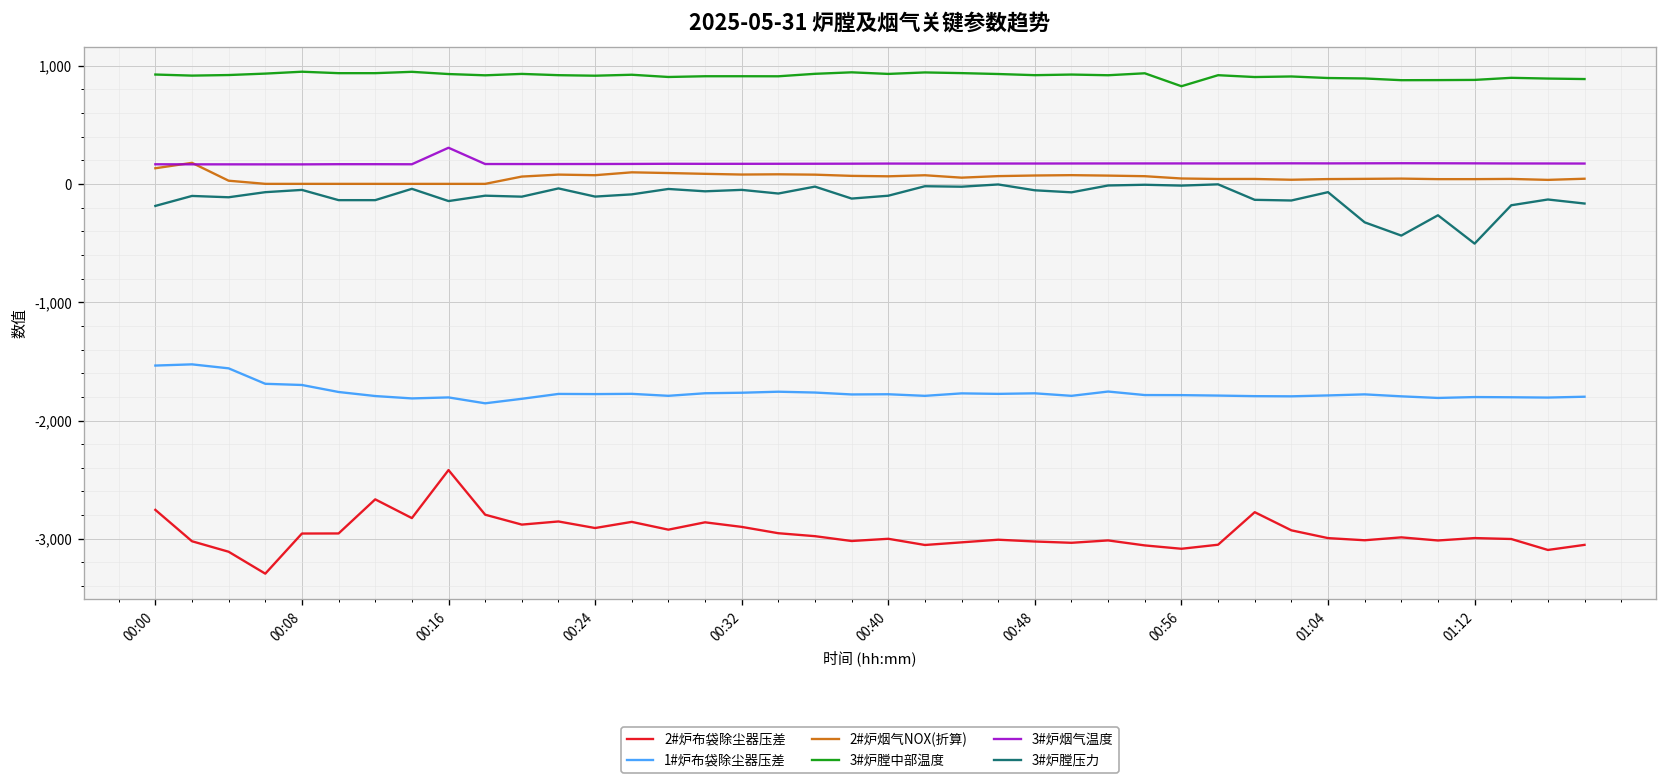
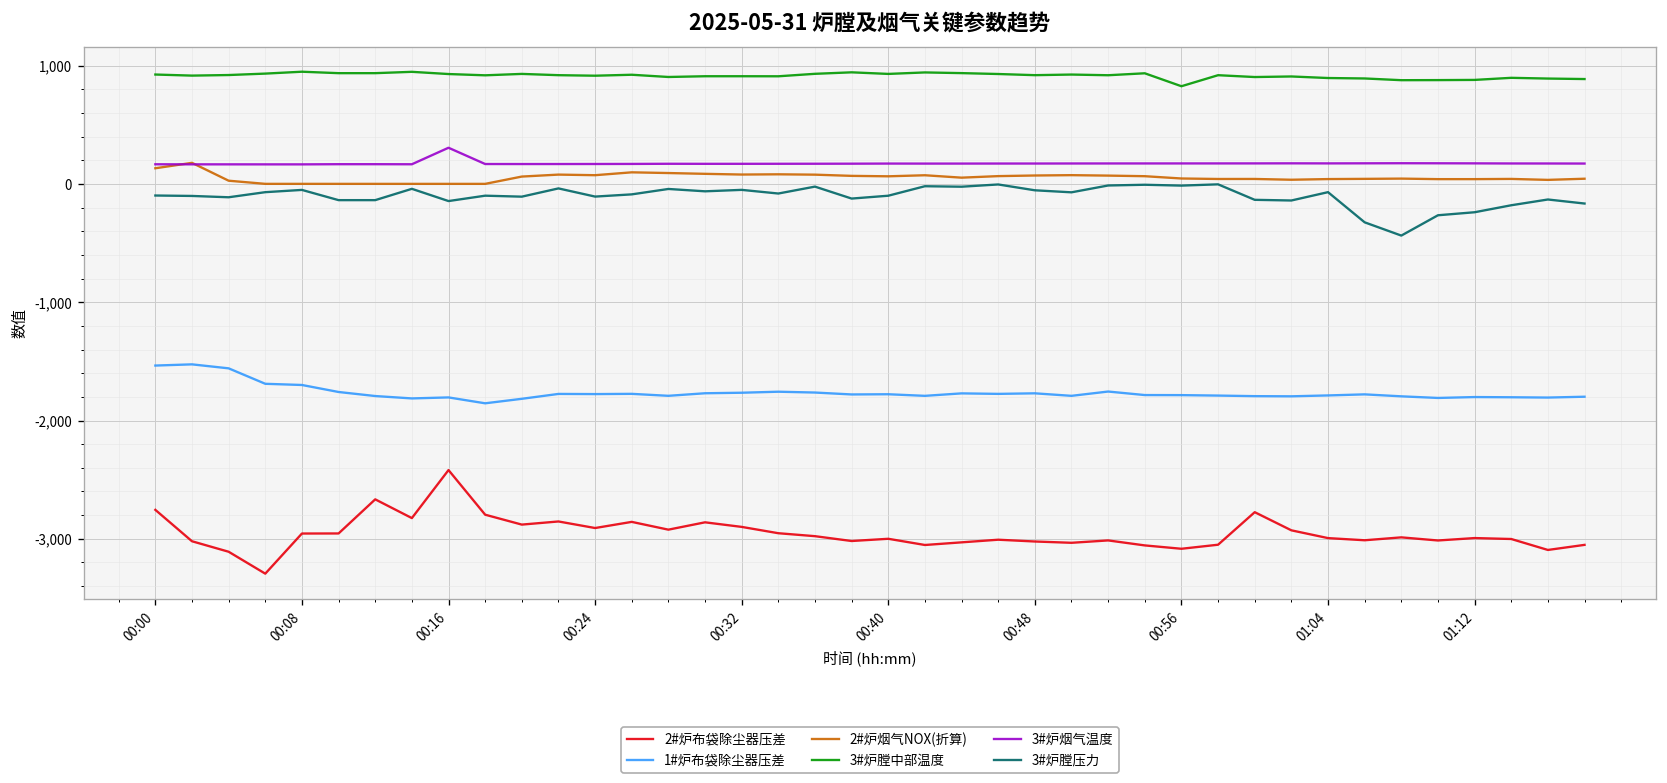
3#炉膛压力, 00:00: -200 -> -100
3#炉膛压力, 01:12: -500 -> -200
